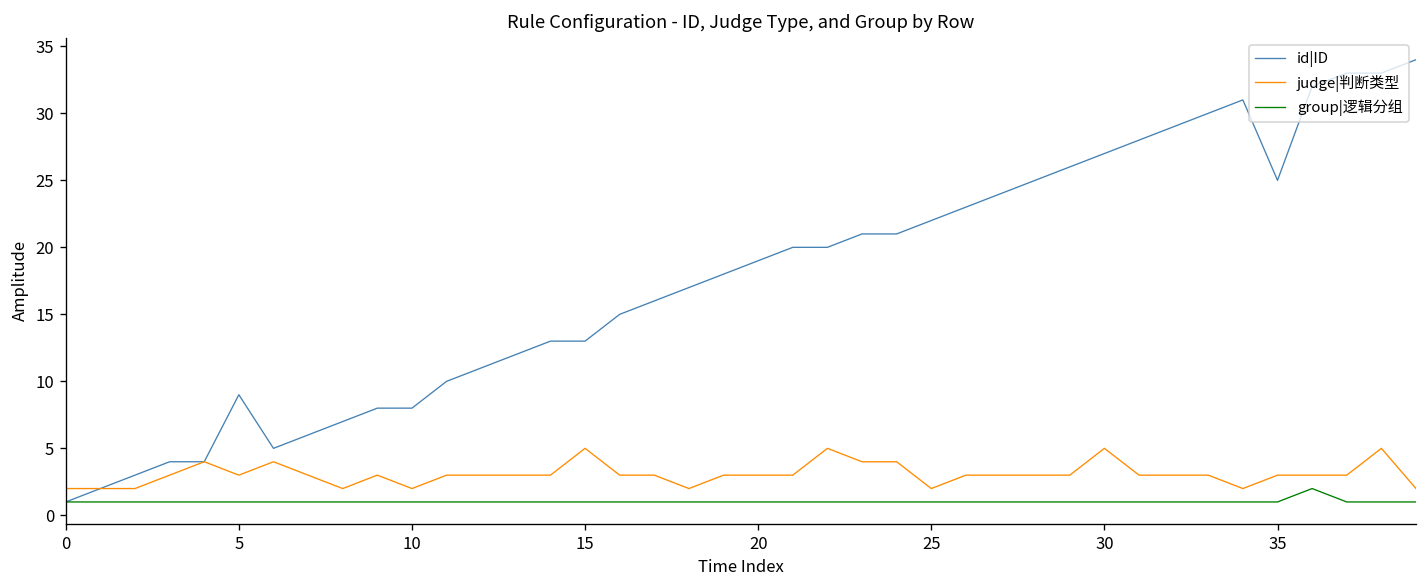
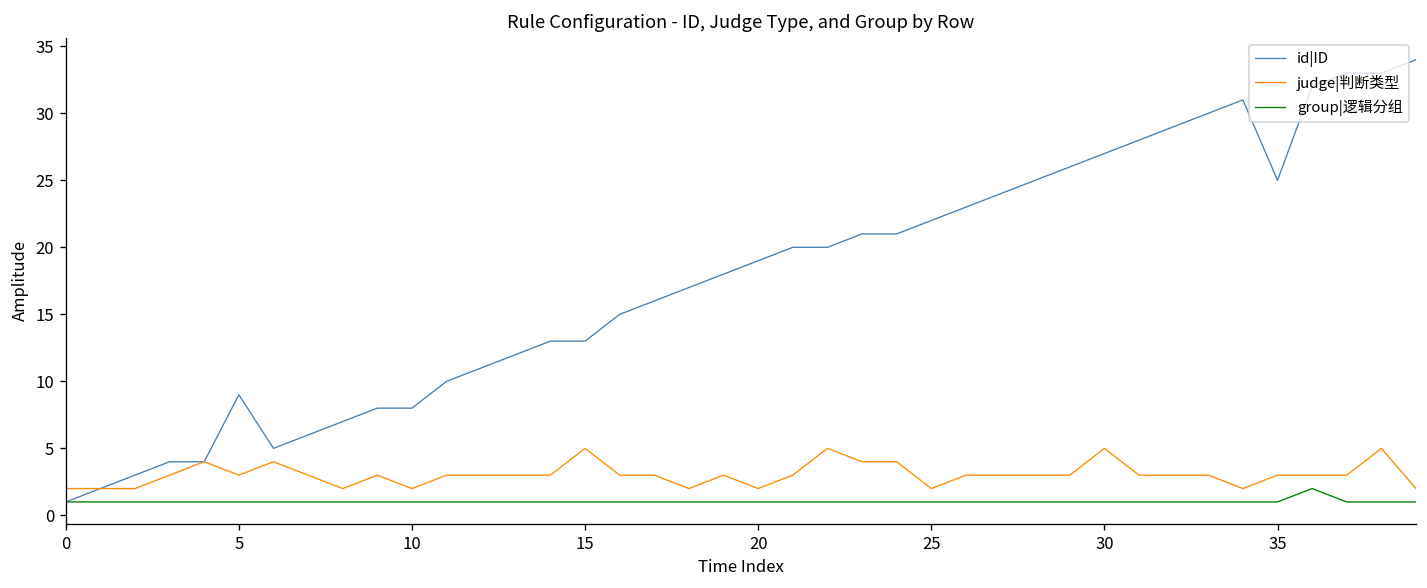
judge|判断类型, 20: 3 -> 2
